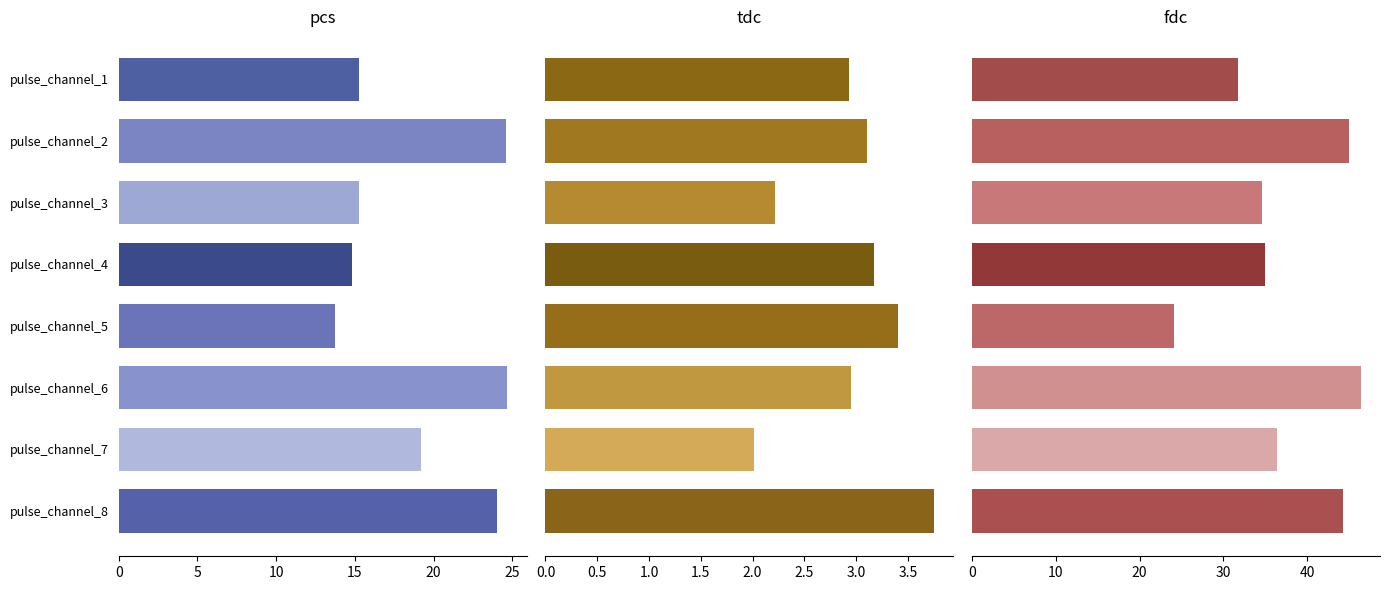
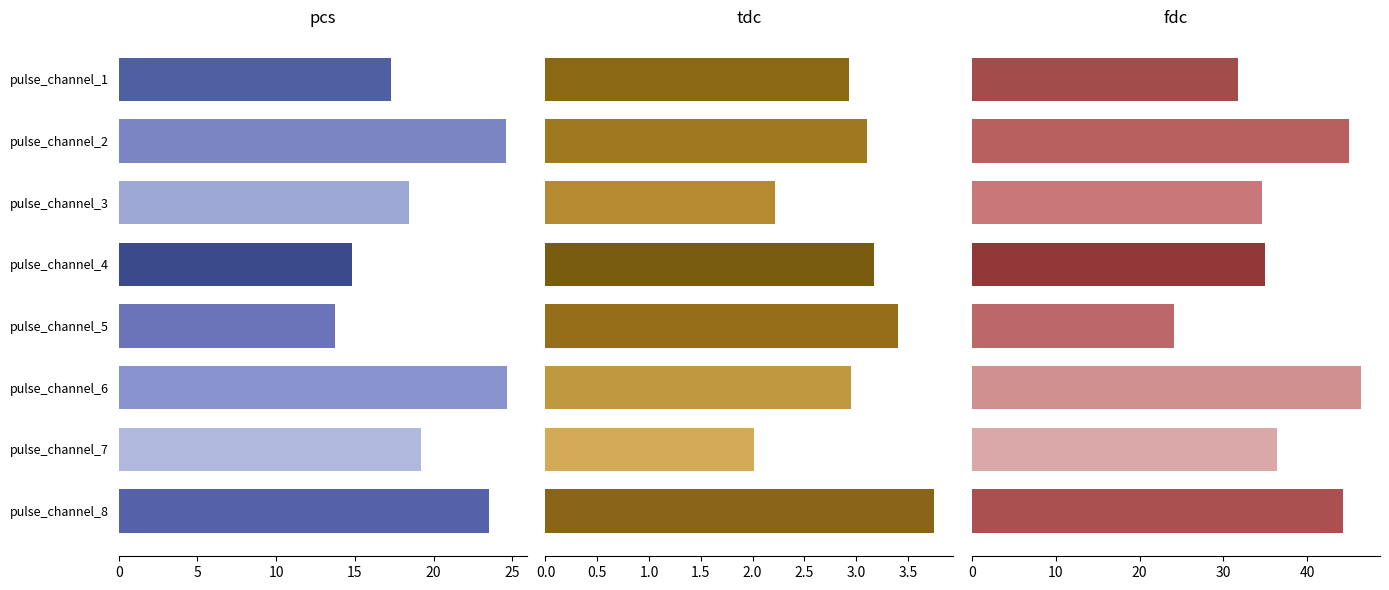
pcs, pulse_channel_1: 15.2 -> 17.3
pcs, pulse_channel_3: 15.3 -> 18.4
pcs, pulse_channel_8: 24.0 -> 23.5
